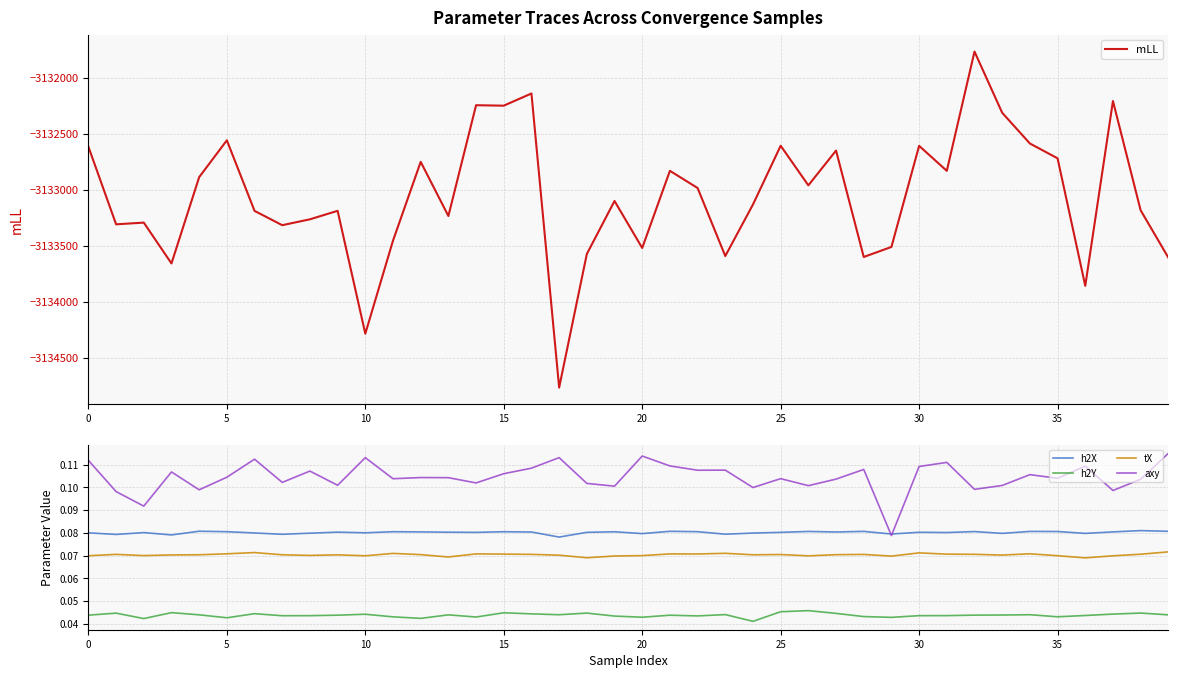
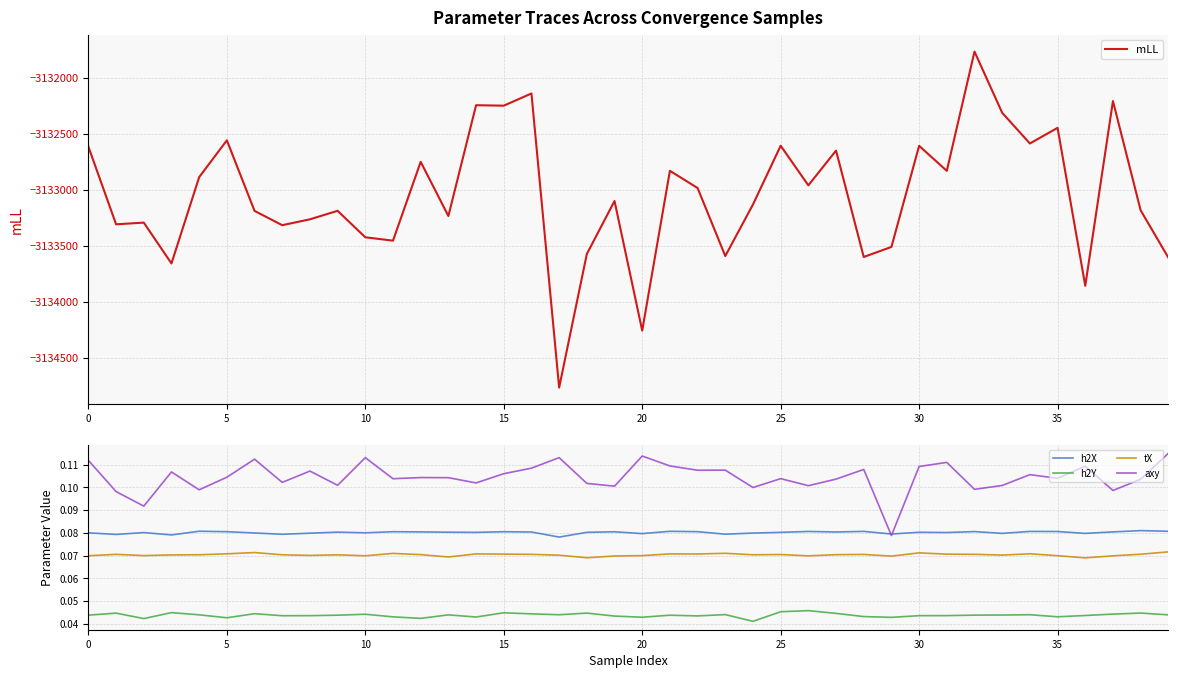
Parameter Traces Across Convergence Samples, 10: -3134280 -> -3133420
Parameter Traces Across Convergence Samples, 20: -3133520 -> -3134250
Parameter Traces Across Convergence Samples, 35: -3132720 -> -3132450
